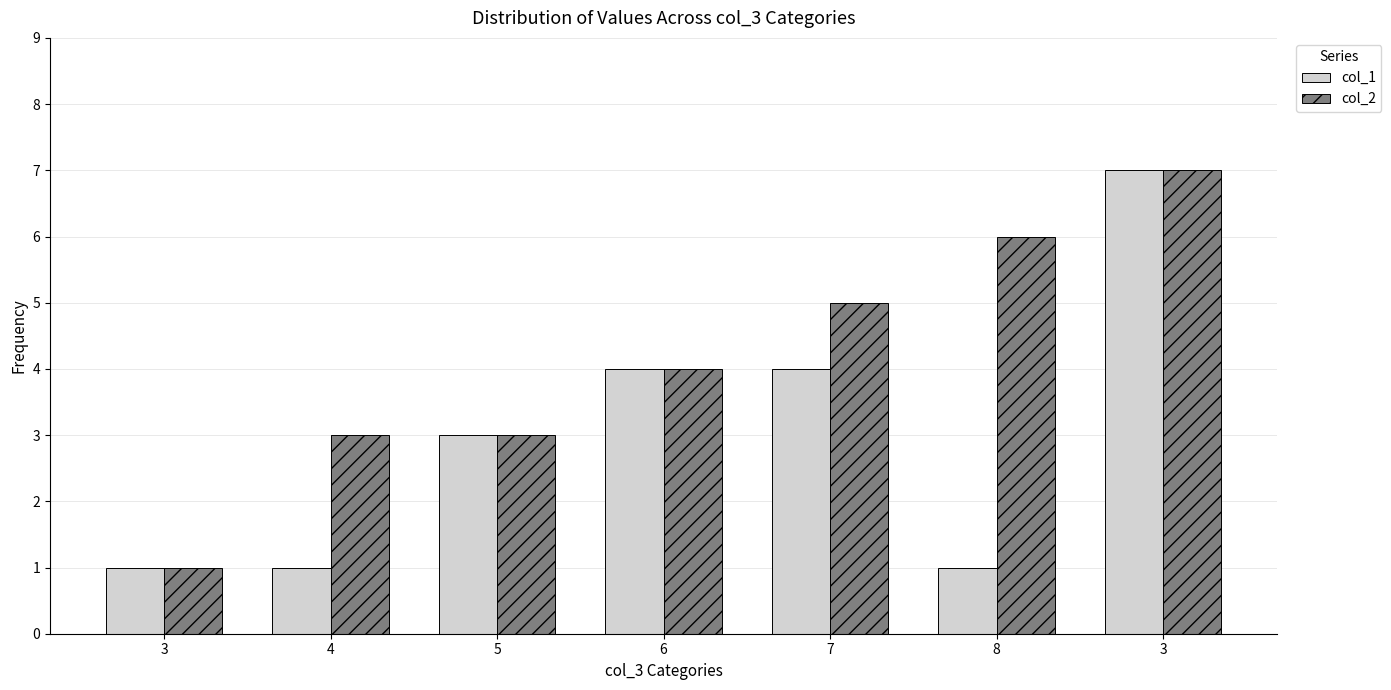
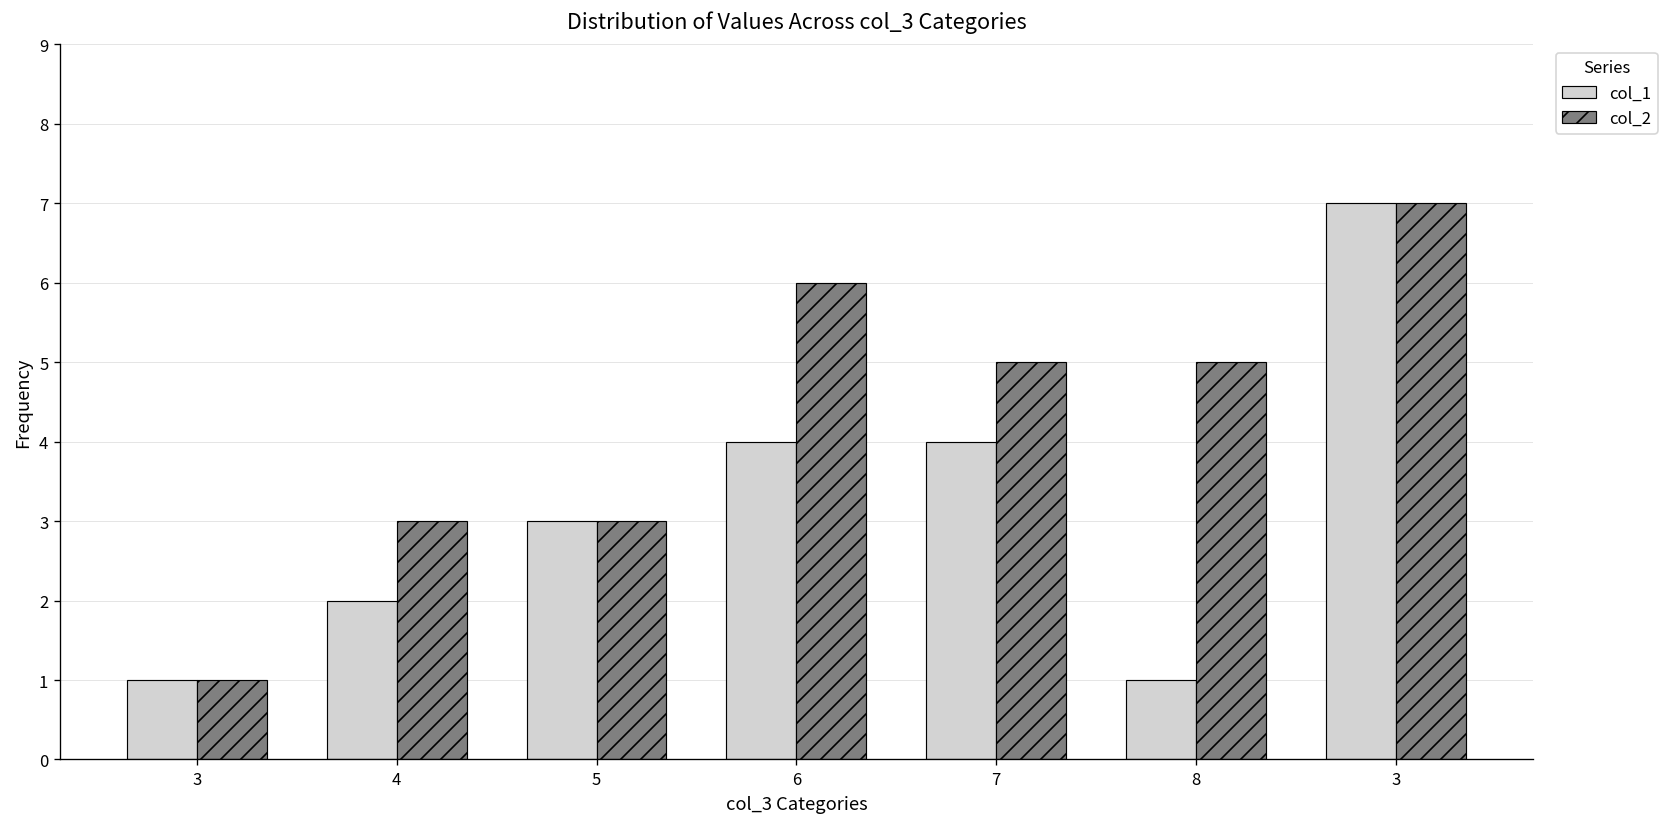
col_1, 4: 1 -> 2
col_2, 6: 4 -> 6
col_2, 8: 6 -> 5
